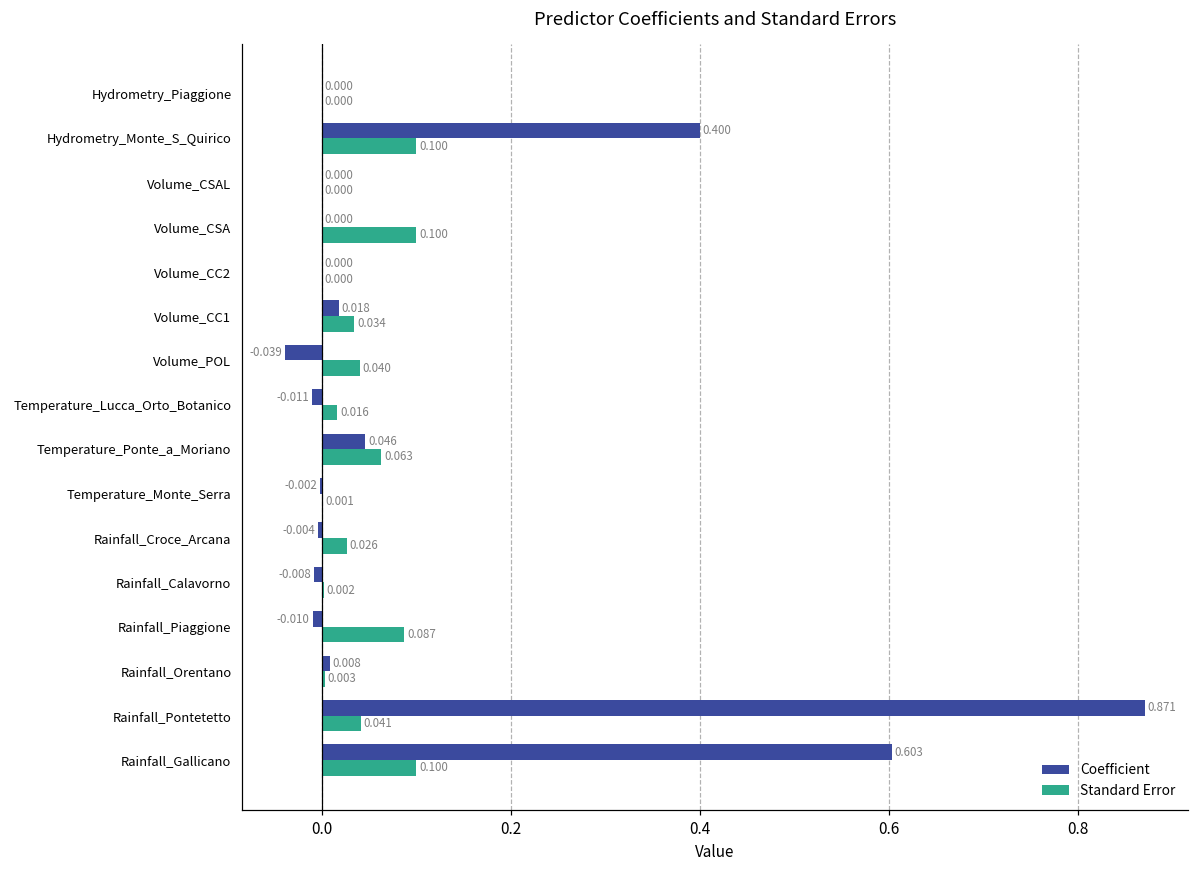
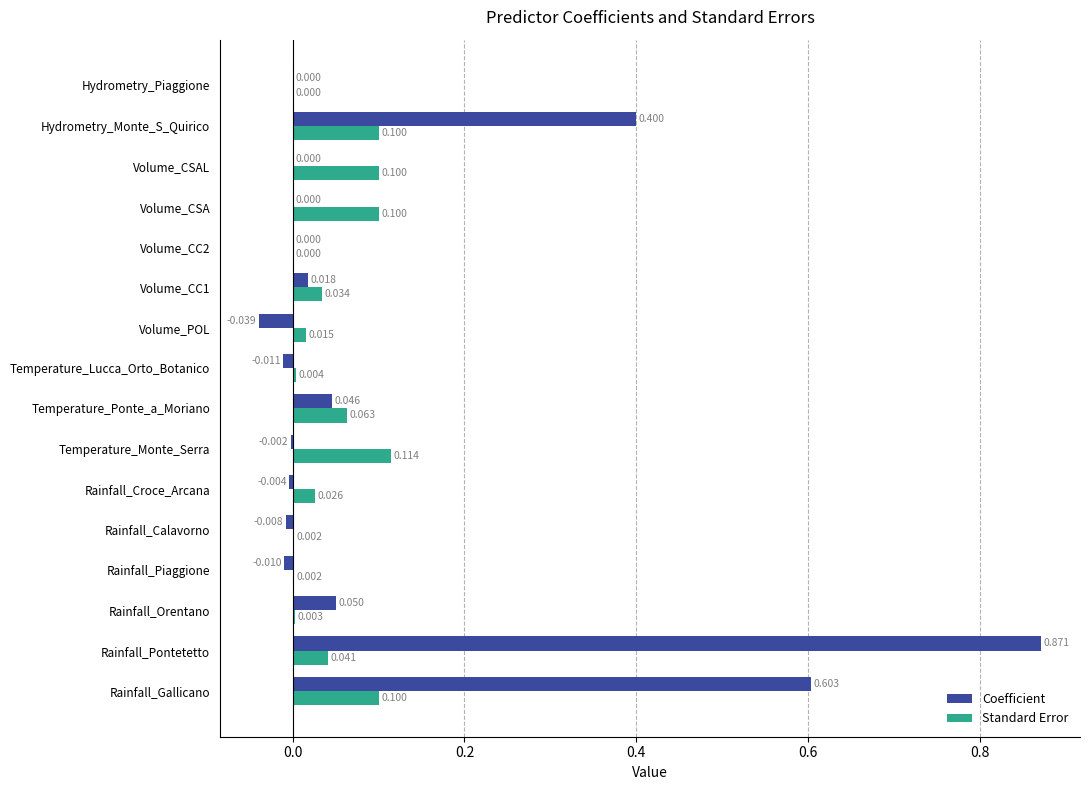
Standard Error, Volume_CSAL: 0.000 -> 0.100
Standard Error, Volume_POL: 0.040 -> 0.015
Standard Error, Temperature_Lucca_Orto_Botanico: 0.016 -> 0.004
Standard Error, Temperature_Monte_Serra: 0.001 -> 0.114
Standard Error, Rainfall_Piaggione: 0.087 -> 0.002
Coefficient, Rainfall_Orentano: 0.008 -> 0.050
